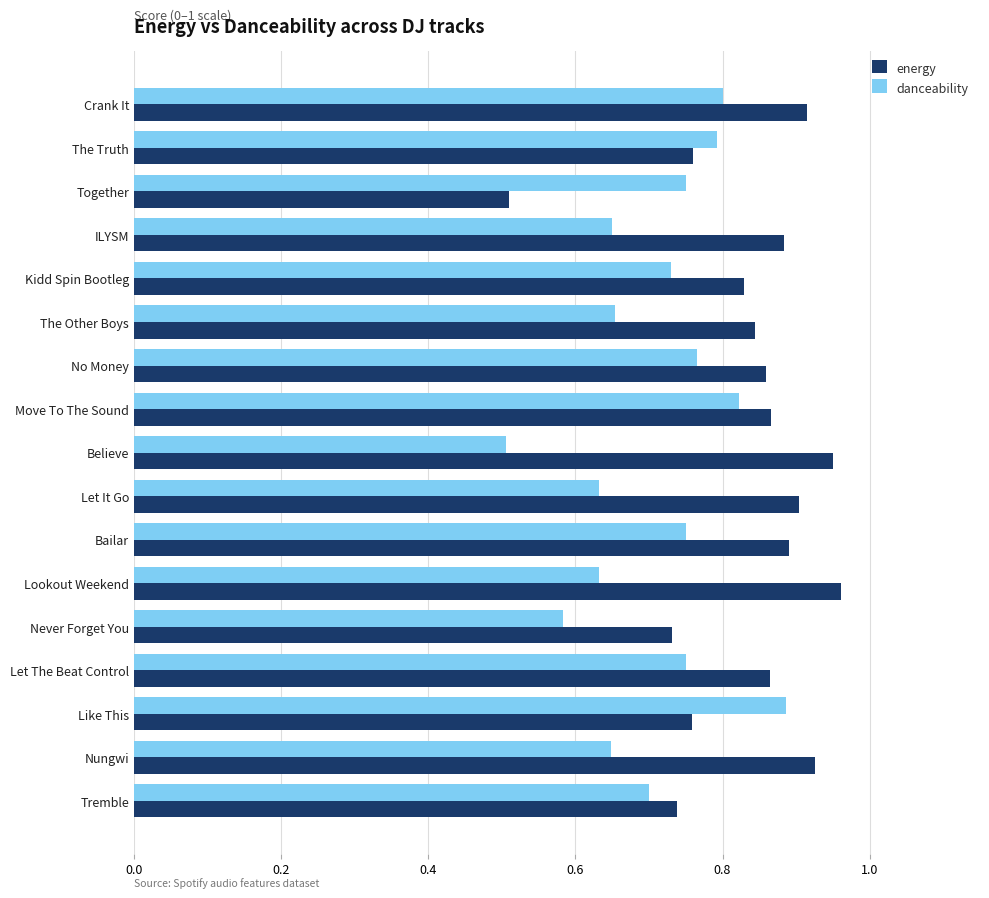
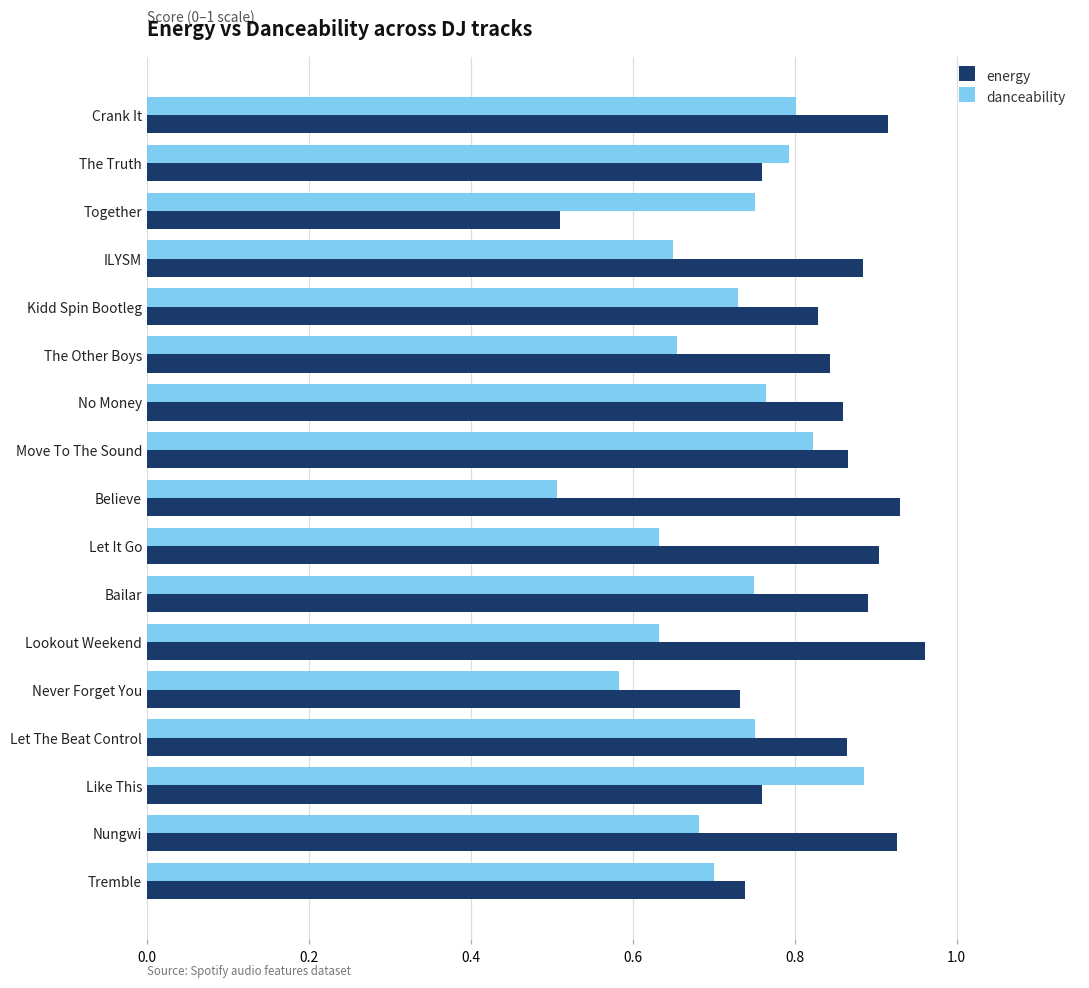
energy, Believe: 0.95 -> 0.93
danceability, Nungwi: 0.65 -> 0.68
